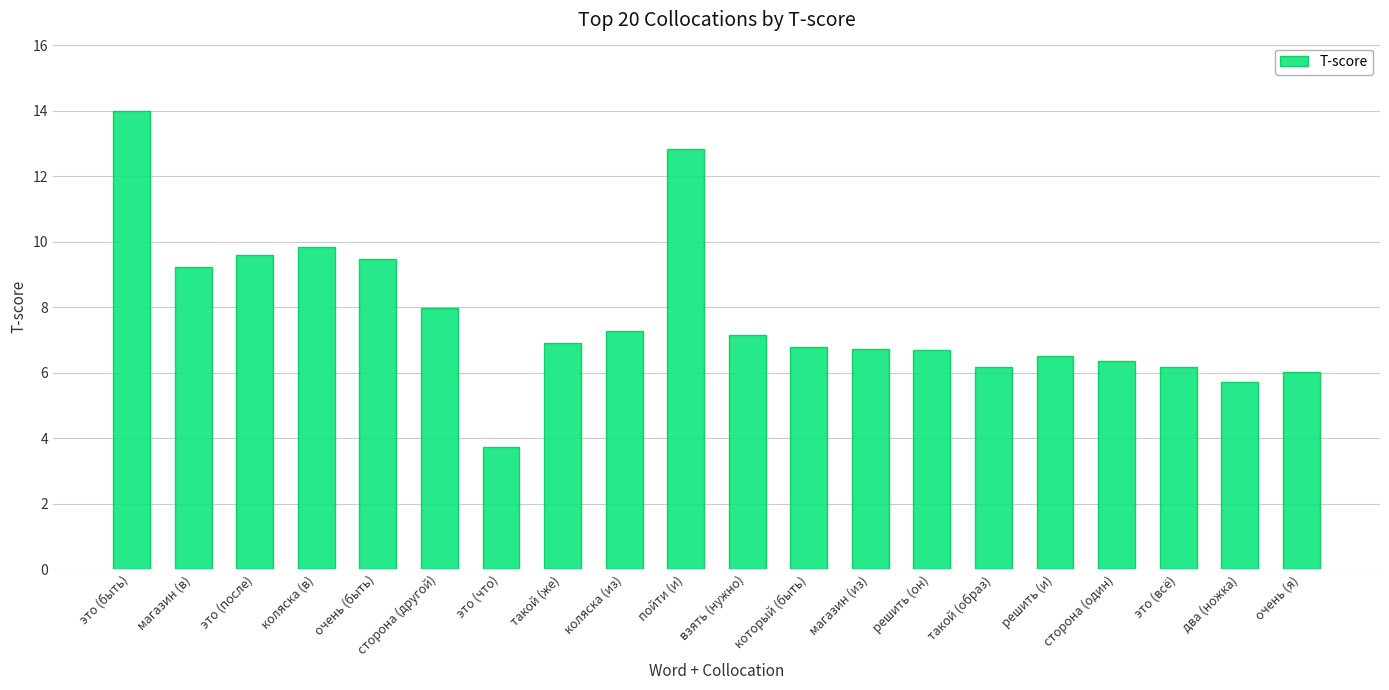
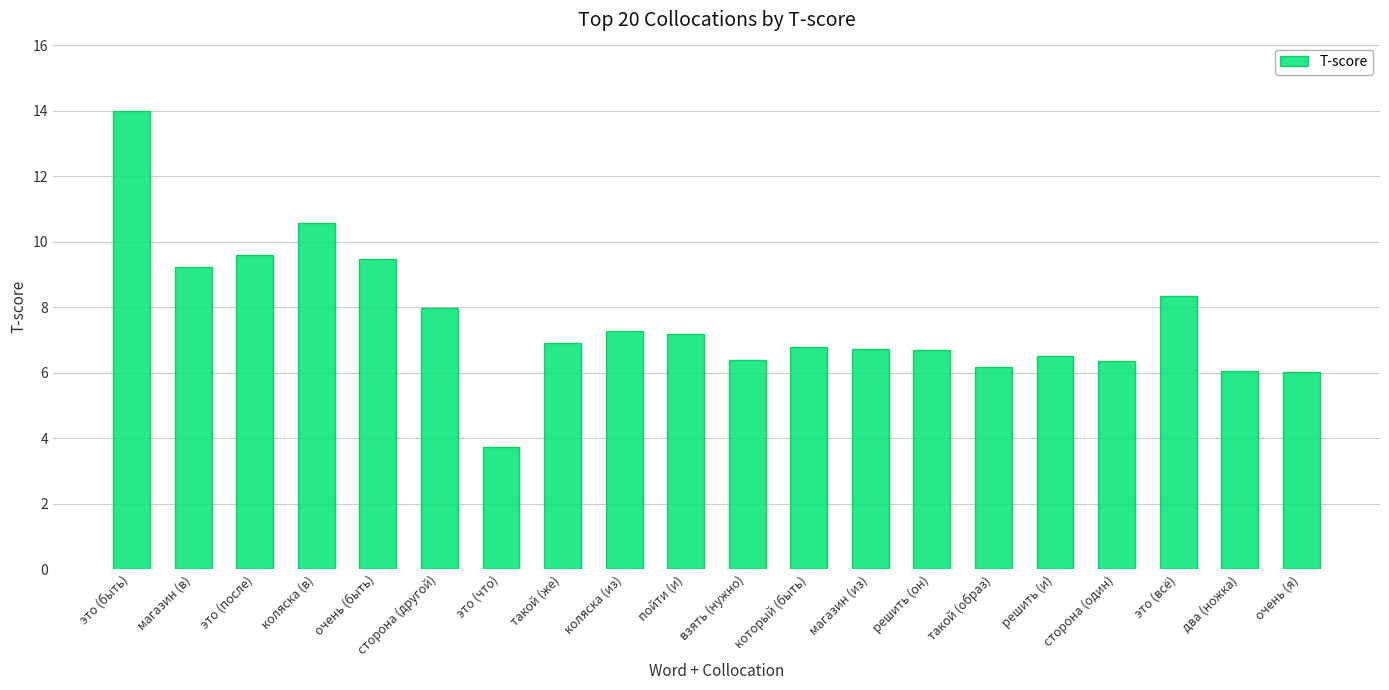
коляска (в): 9.8 -> 10.6
пойти (и): 12.8 -> 7.2
взять (нужно): 7.2 -> 6.4
это (всё): 6.2 -> 8.3
два (ножка): 5.7 -> 6.1
